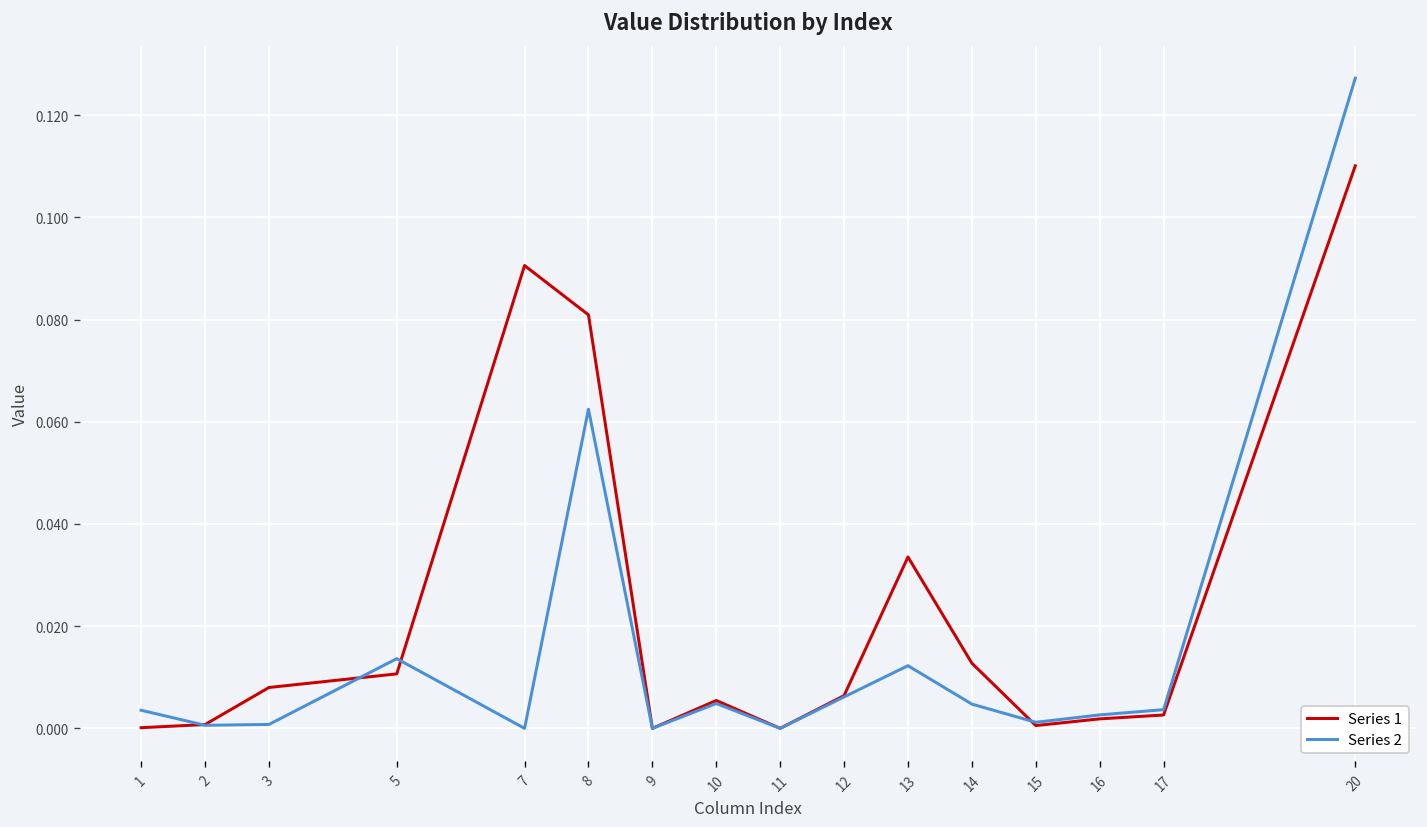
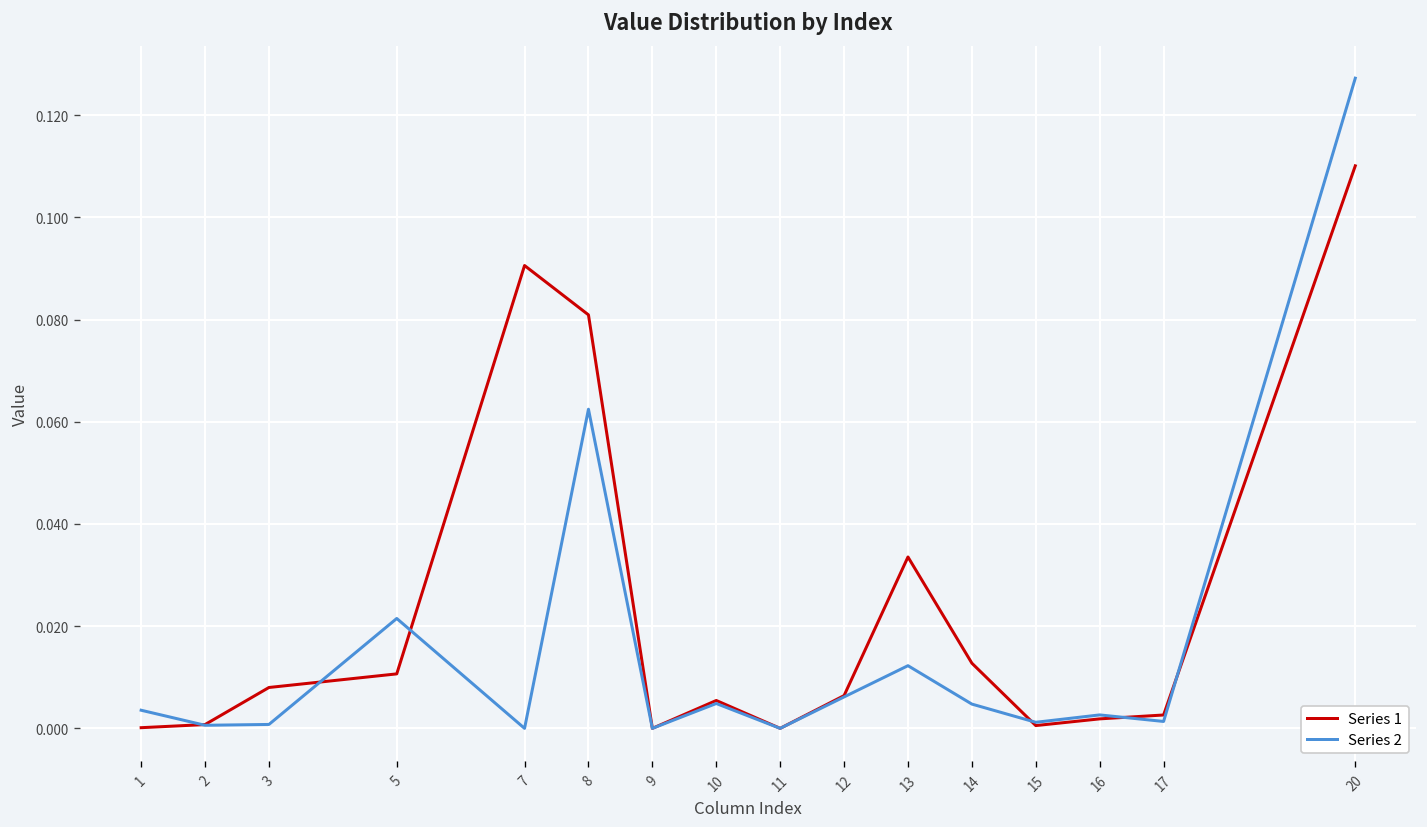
Series 2, 5: 0.014 -> 0.022
Series 2, 17: 0.004 -> 0.001
